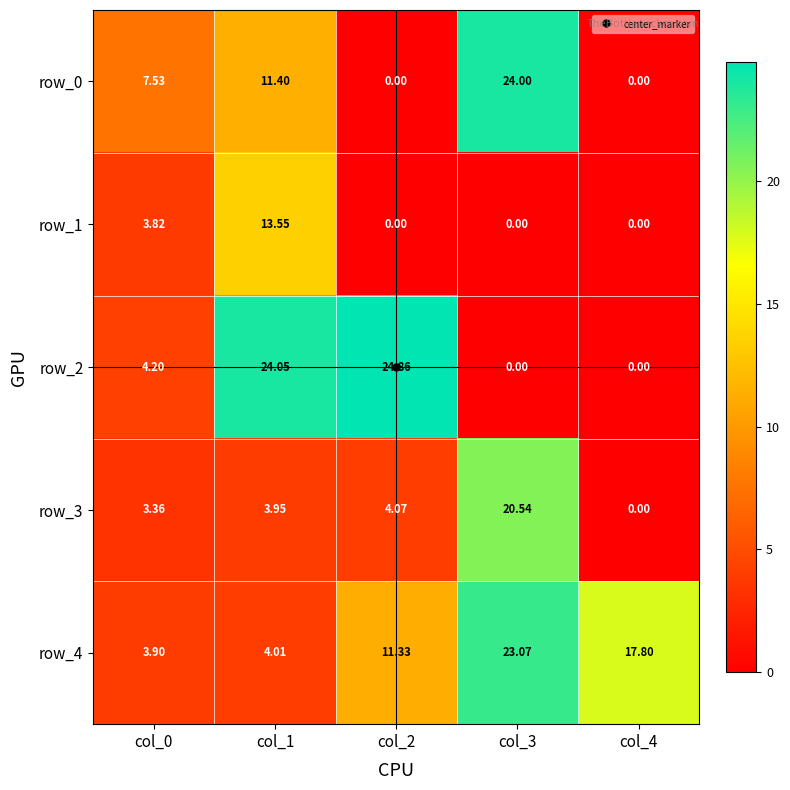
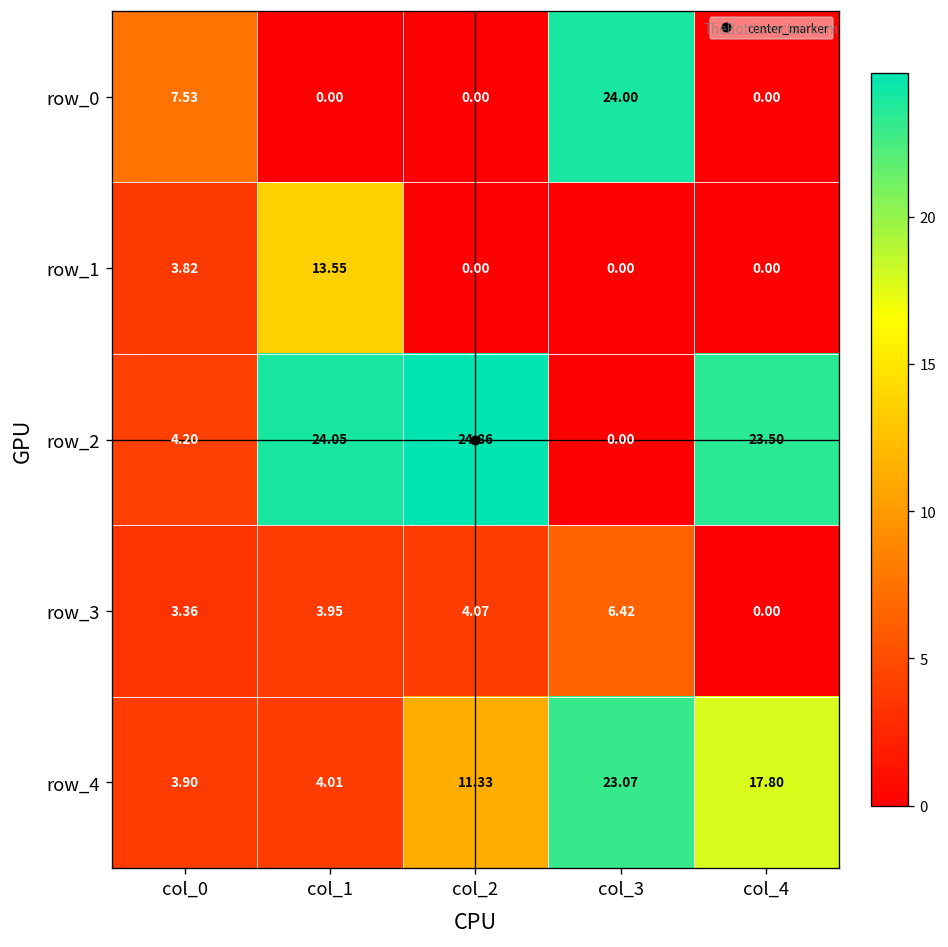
row_0, col_1: 11.40 -> 0.00
row_2, col_4: 0.00 -> 23.50
row_3, col_3: 20.54 -> 6.42
